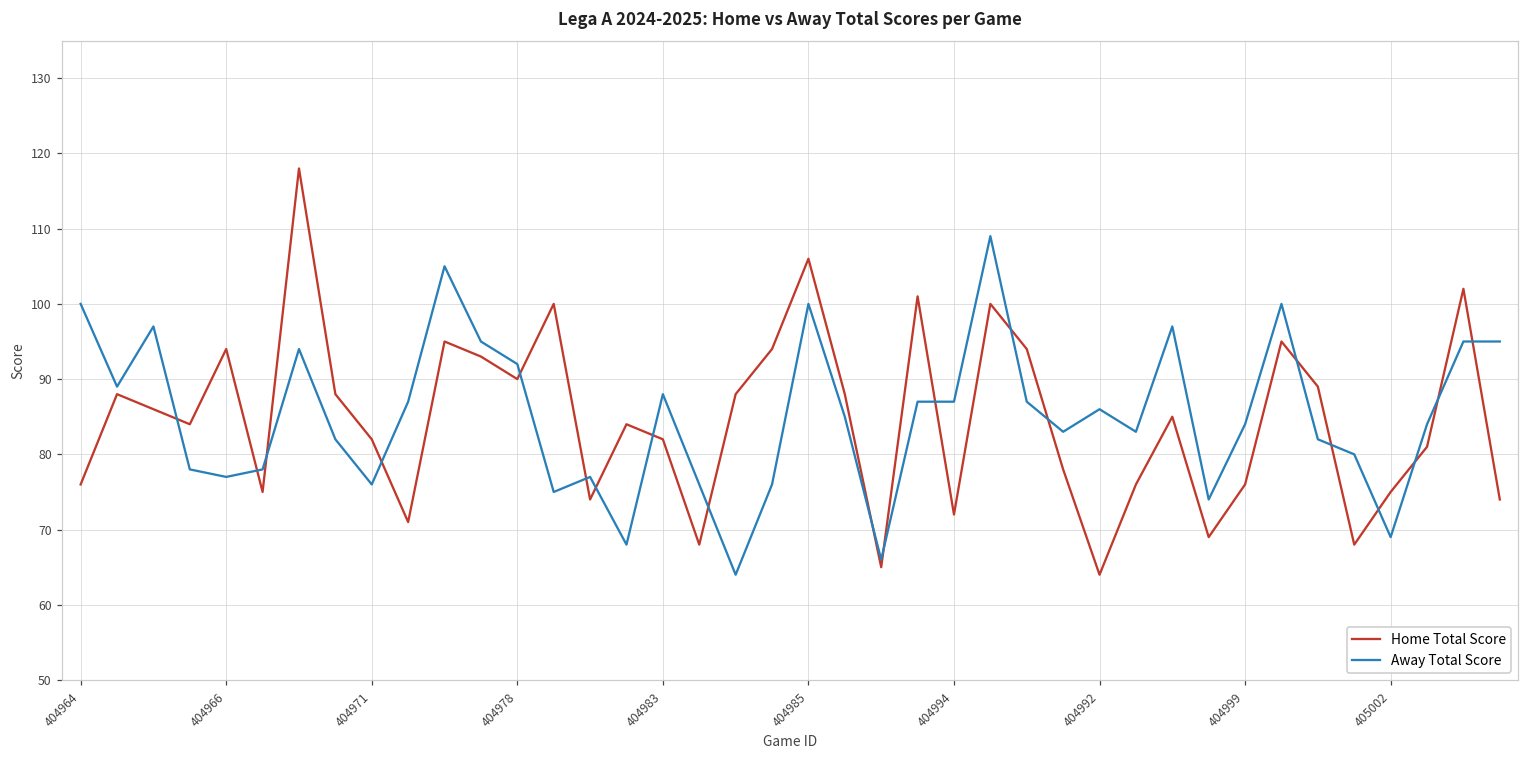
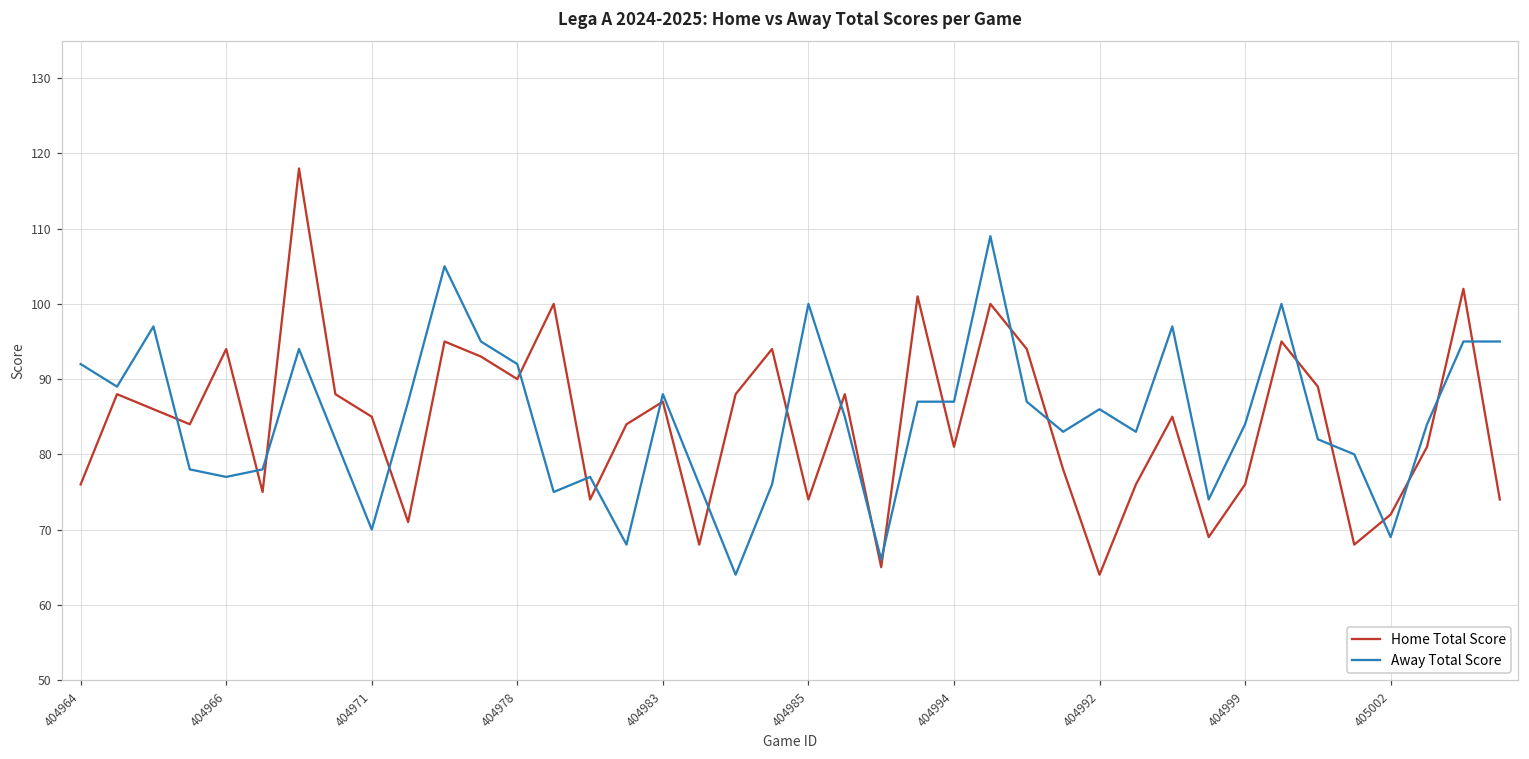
Away Total Score, 404964: 100 -> 92
Home Total Score, 404971: 82 -> 85
Away Total Score, 404971: 76 -> 70
Home Total Score, 404983: 82 -> 87
Home Total Score, 404985: 106 -> 74
Home Total Score, 404994: 72 -> 81
Home Total Score, 405002: 75 -> 72
